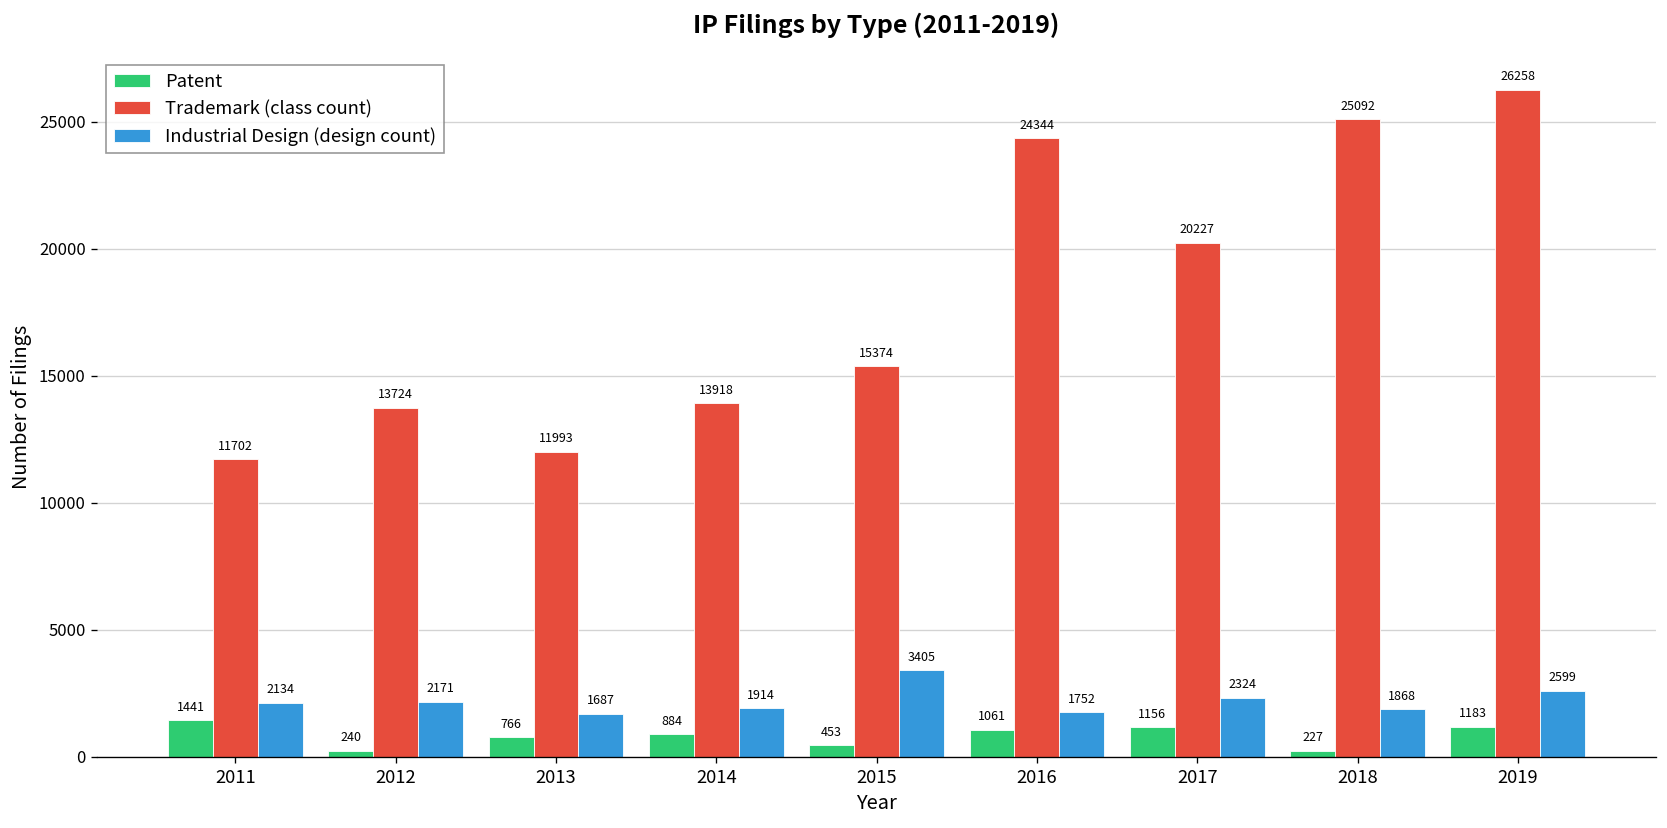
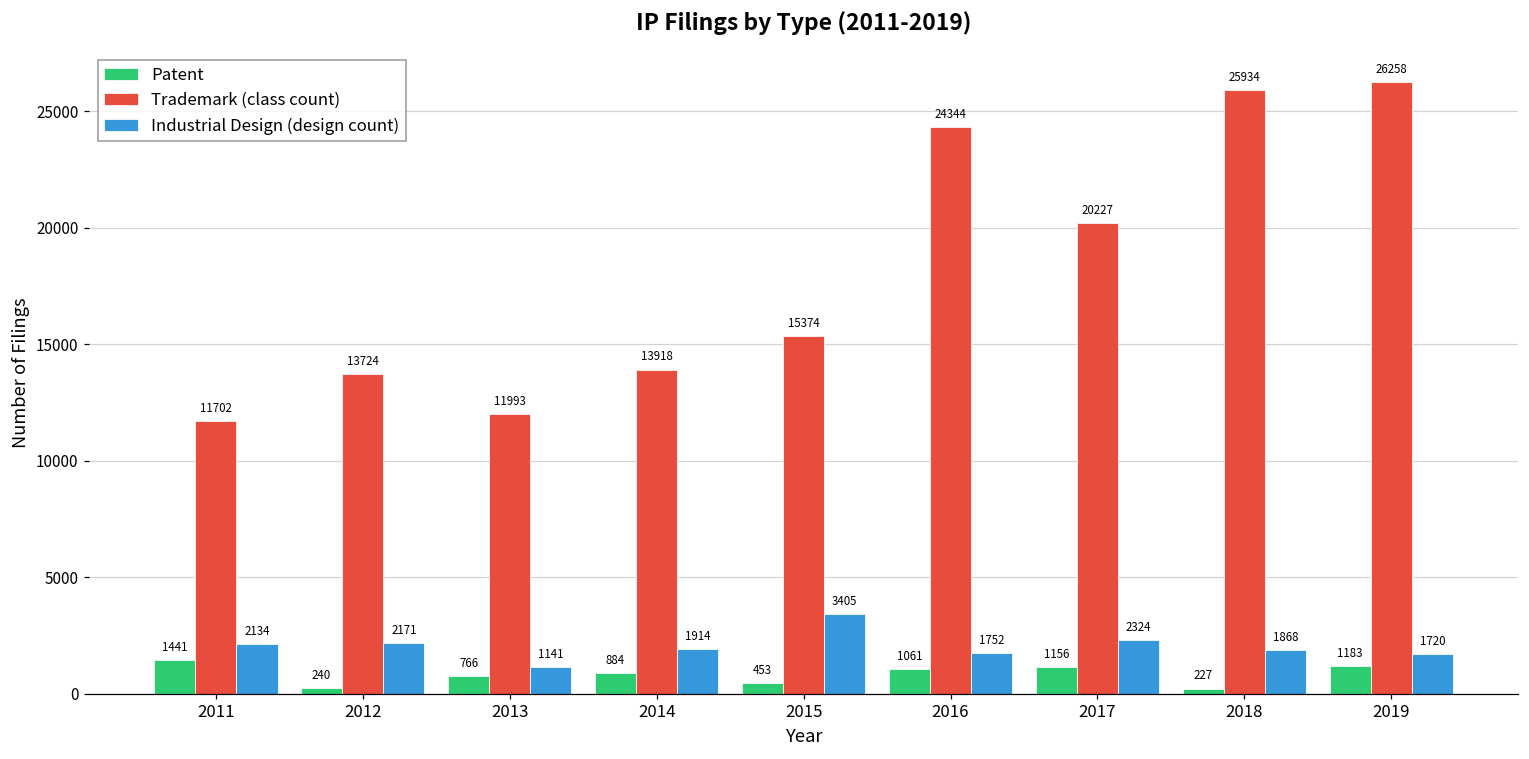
Industrial Design (design count), 2013: 1687 -> 1141
Trademark (class count), 2018: 25092 -> 25934
Industrial Design (design count), 2019: 2599 -> 1720
